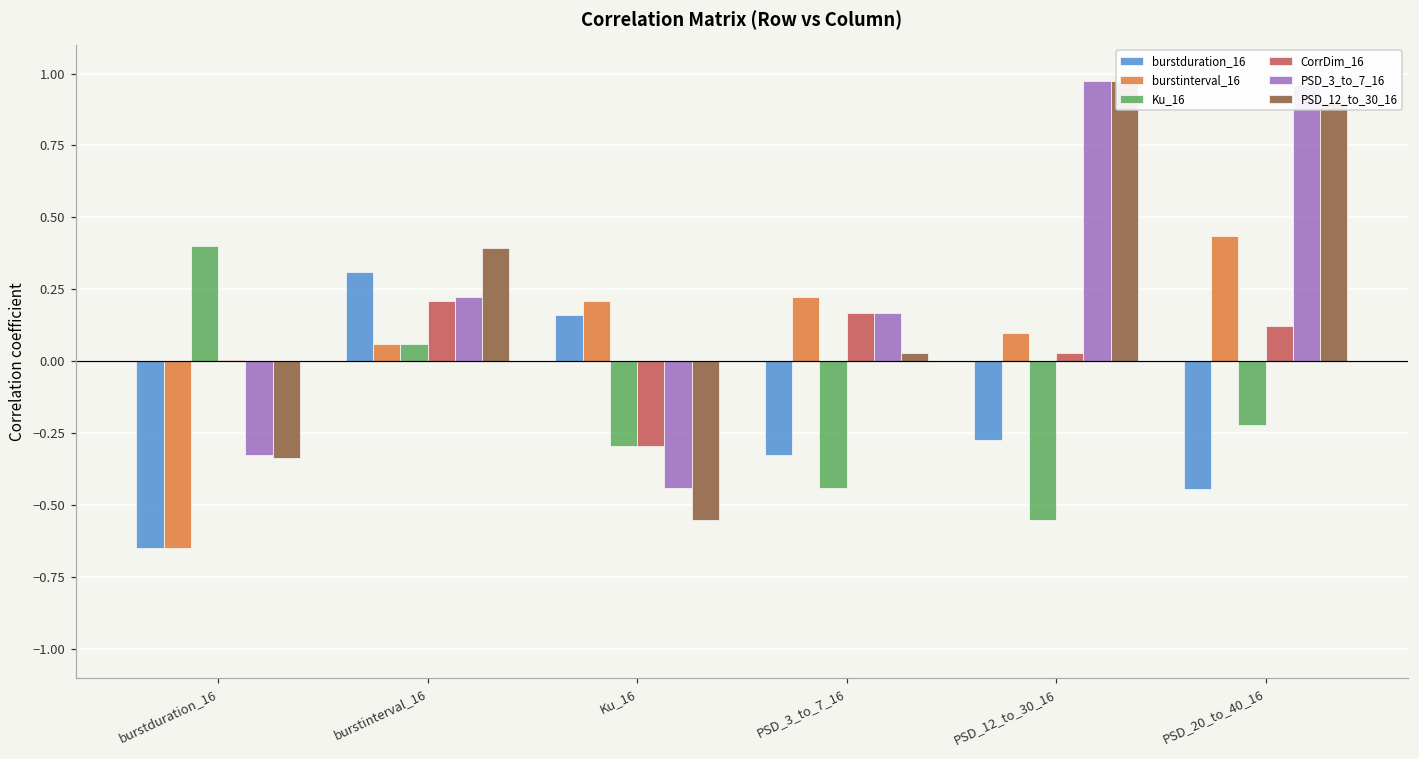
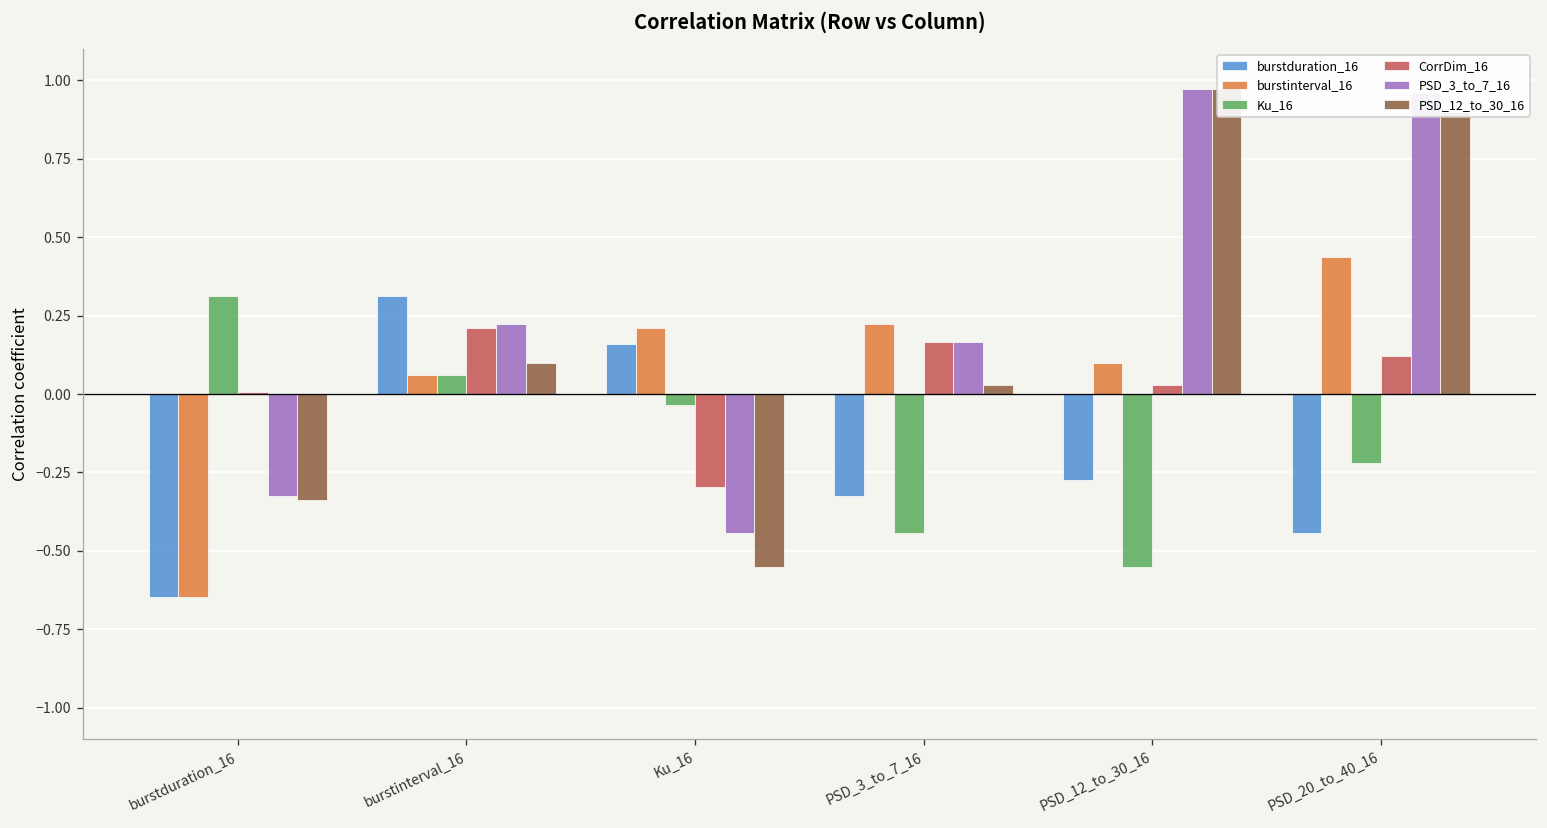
Ku_16, burstduration_16: 0.40 -> 0.31
PSD_12_to_30_16, burstinterval_16: 0.39 -> 0.10
Ku_16, Ku_16: -0.30 -> -0.04
